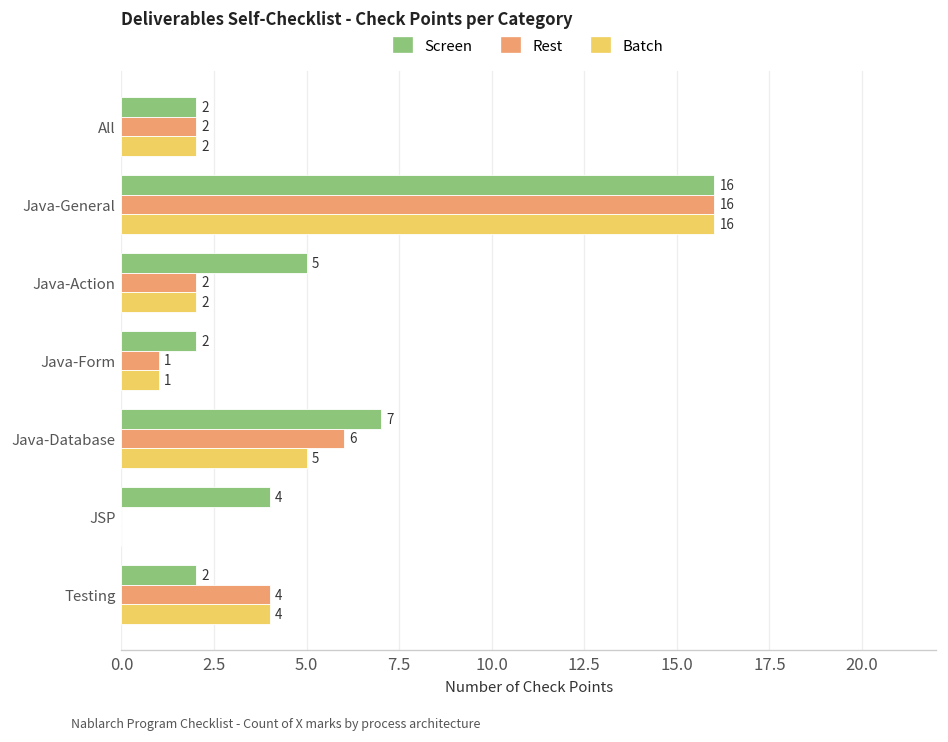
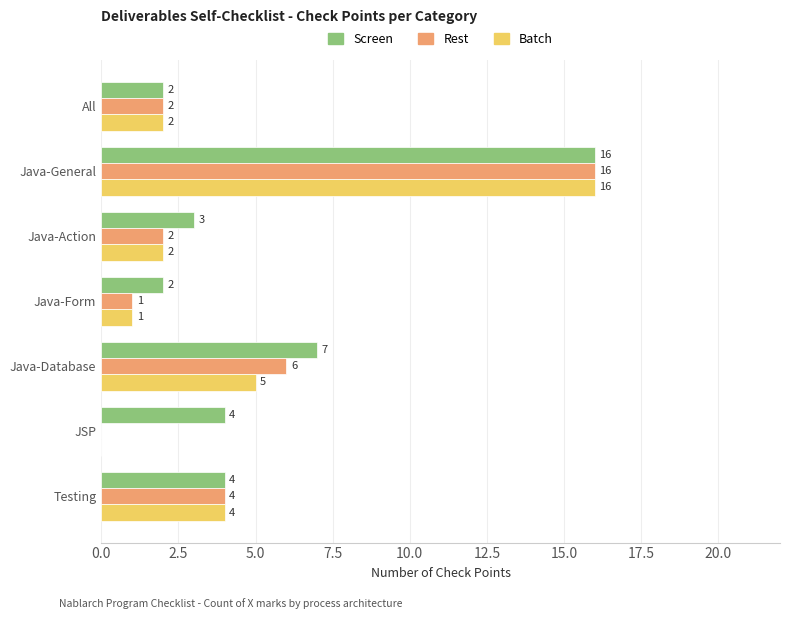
Screen, Java-Action: 5 -> 3
Screen, Testing: 2 -> 4
